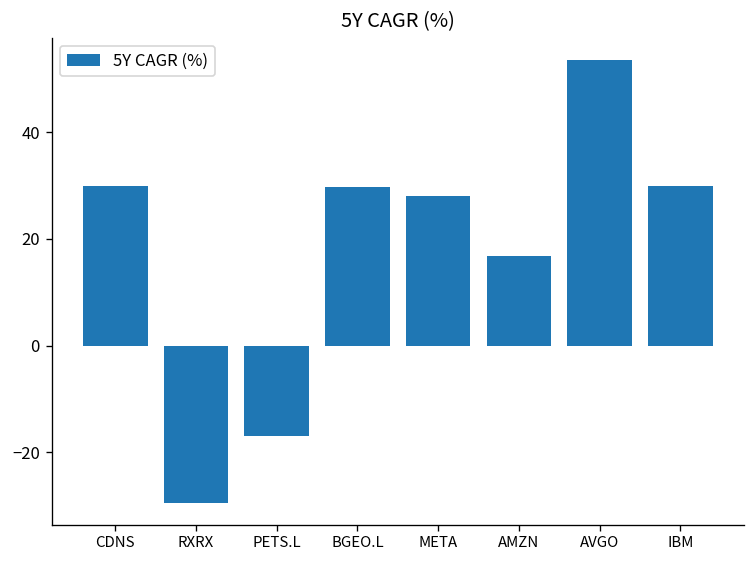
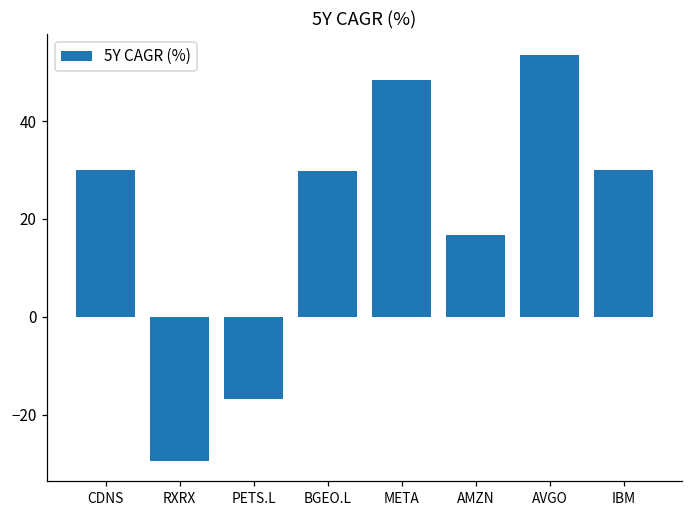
META: 28 -> 49
